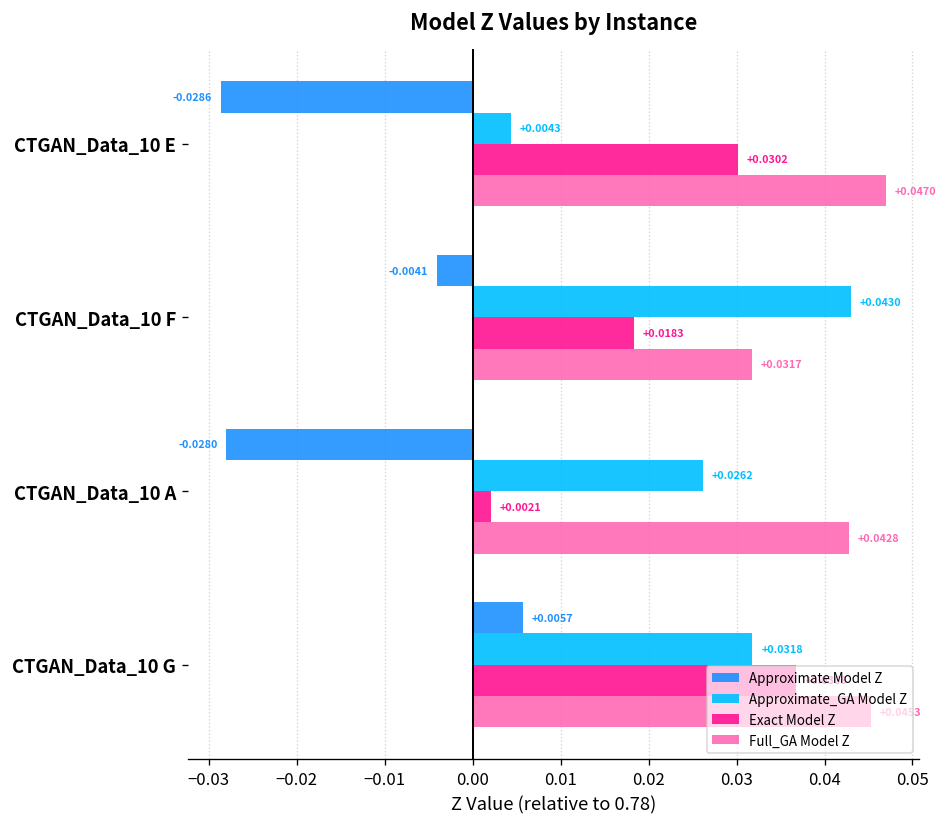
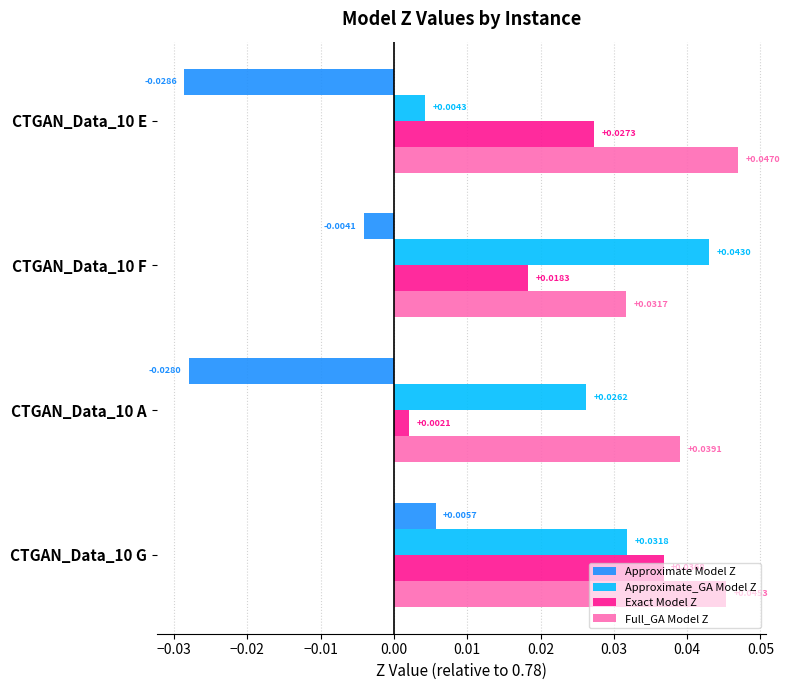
Exact Model Z, CTGAN_Data_10 E: +0.0302 -> +0.0273
Full_GA Model Z, CTGAN_Data_10 A: +0.0428 -> +0.0391
